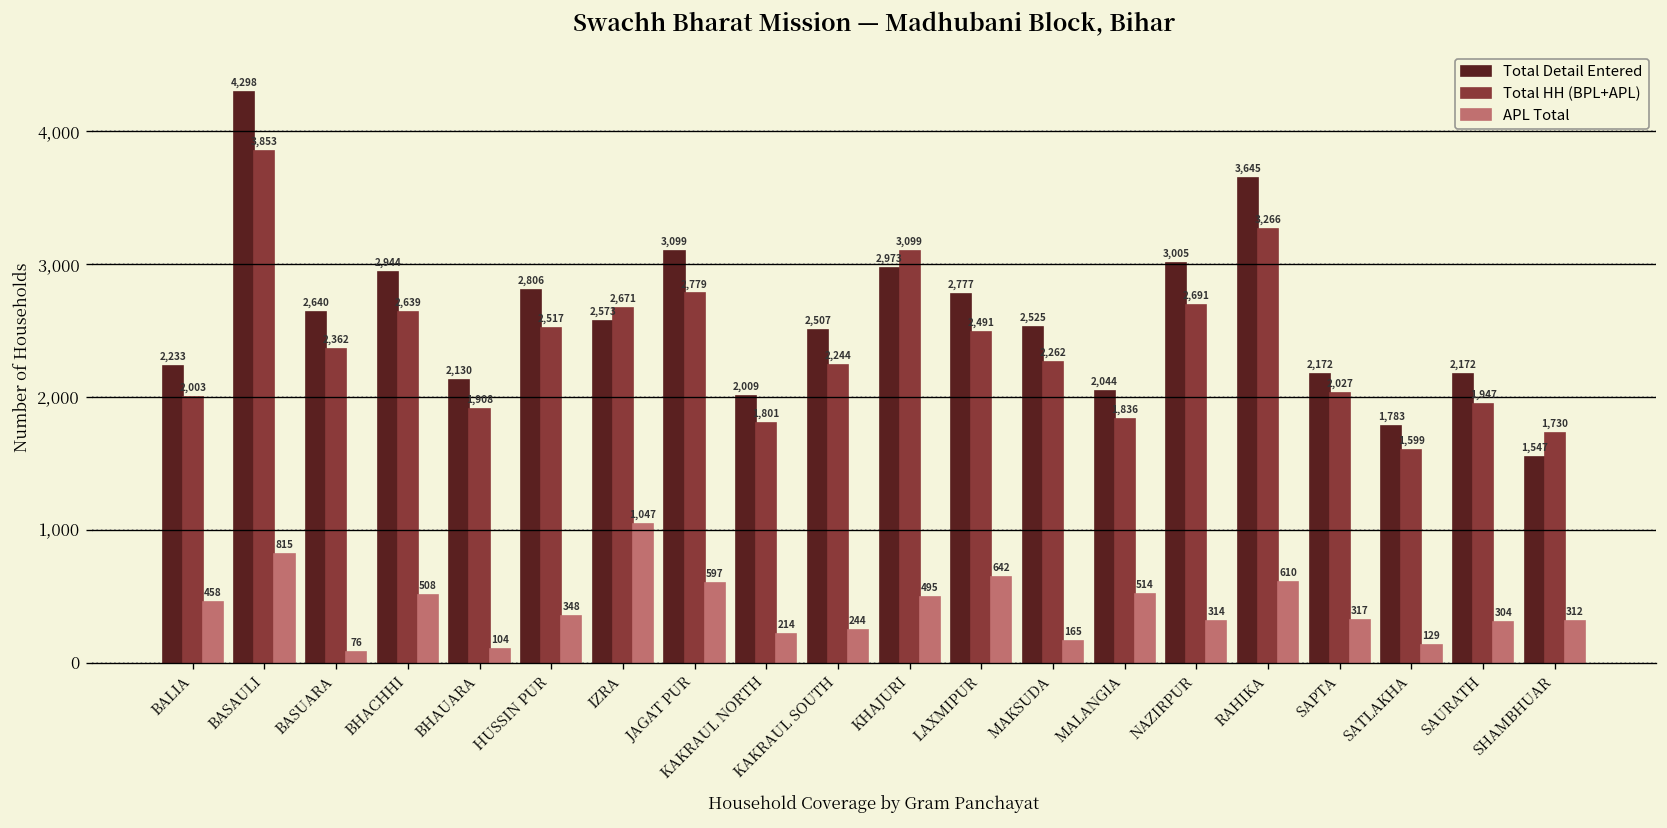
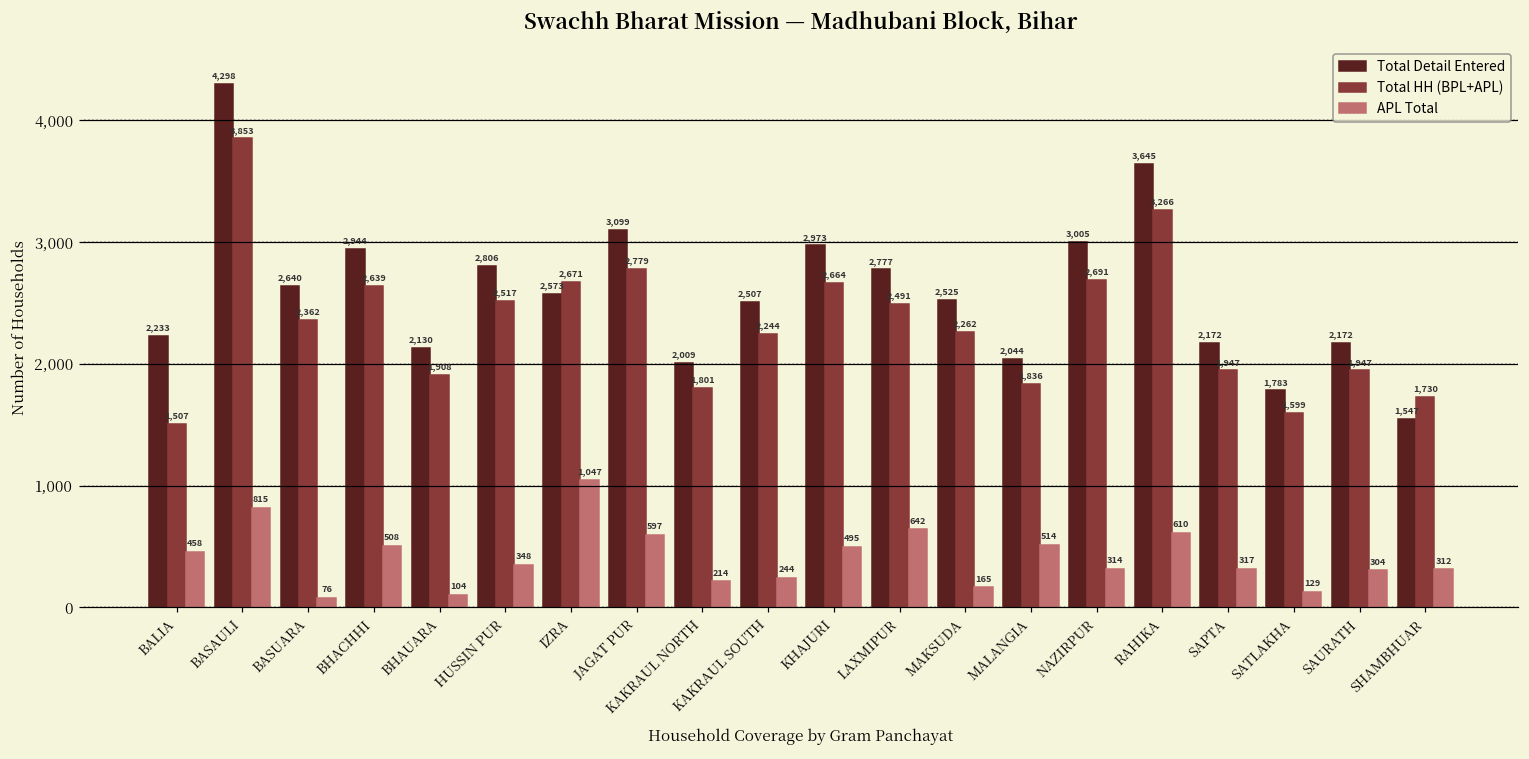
Total HH (BPL+APL), BALIA: 2,003 -> 1,507
Total HH (BPL+APL), KHAJURI: 3,099 -> 2,664
Total HH (BPL+APL), SAPTA: 2,027 -> 1,947
